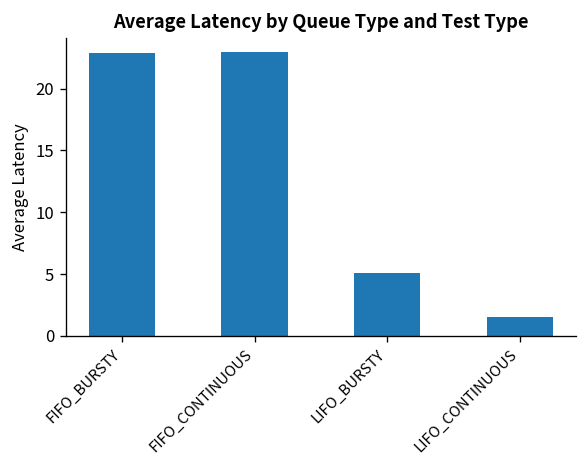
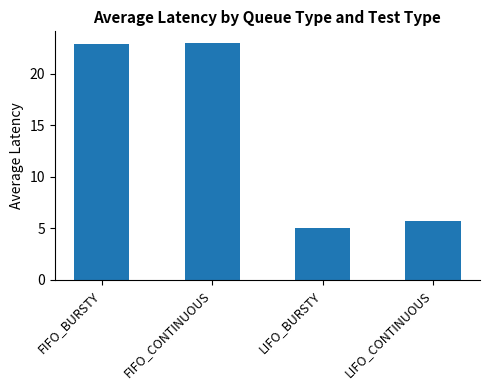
LIFO_CONTINUOUS: 1.5 -> 5.7
